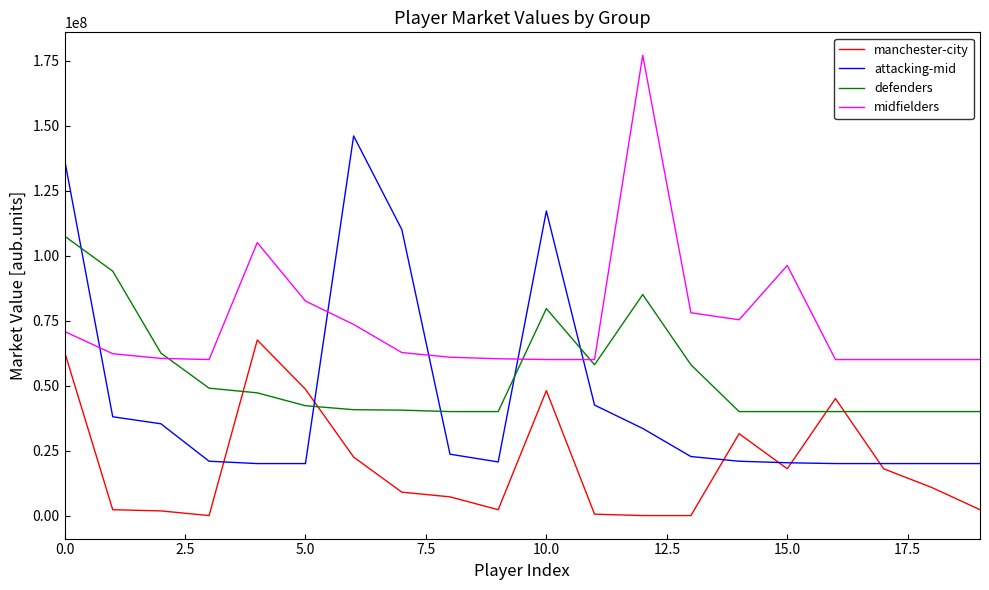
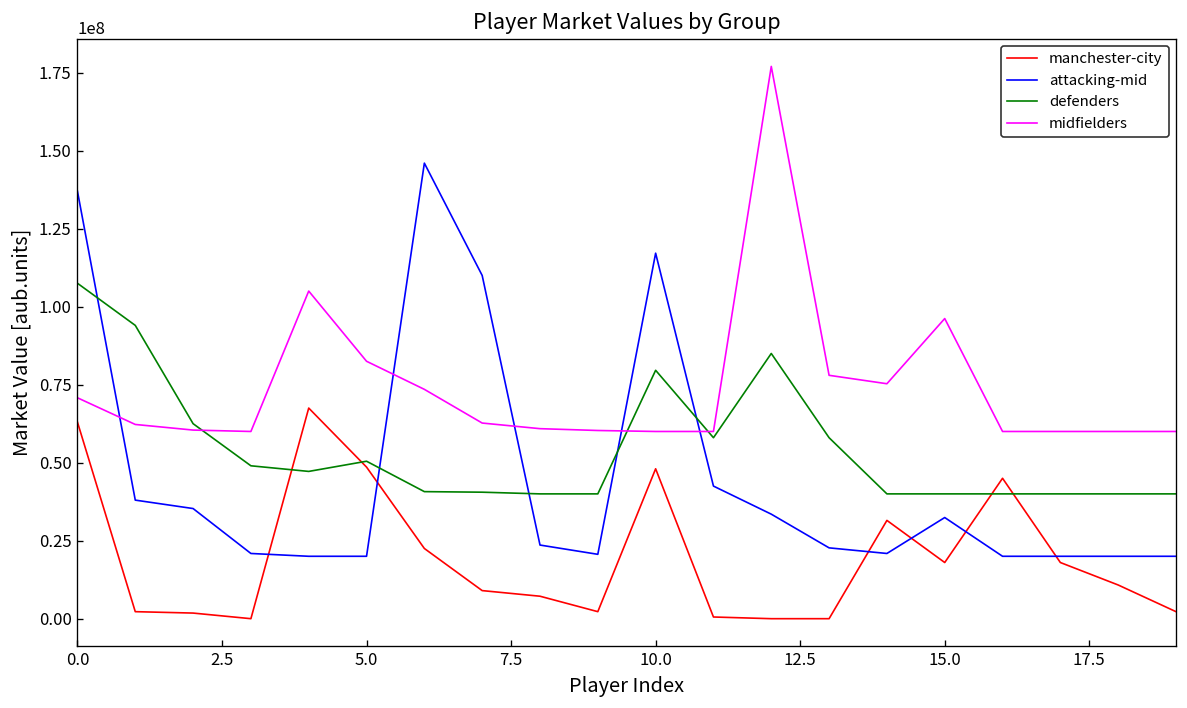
defenders, 5.0: 42000000 -> 50000000
attacking-mid, 15.0: 20000000 -> 32000000
